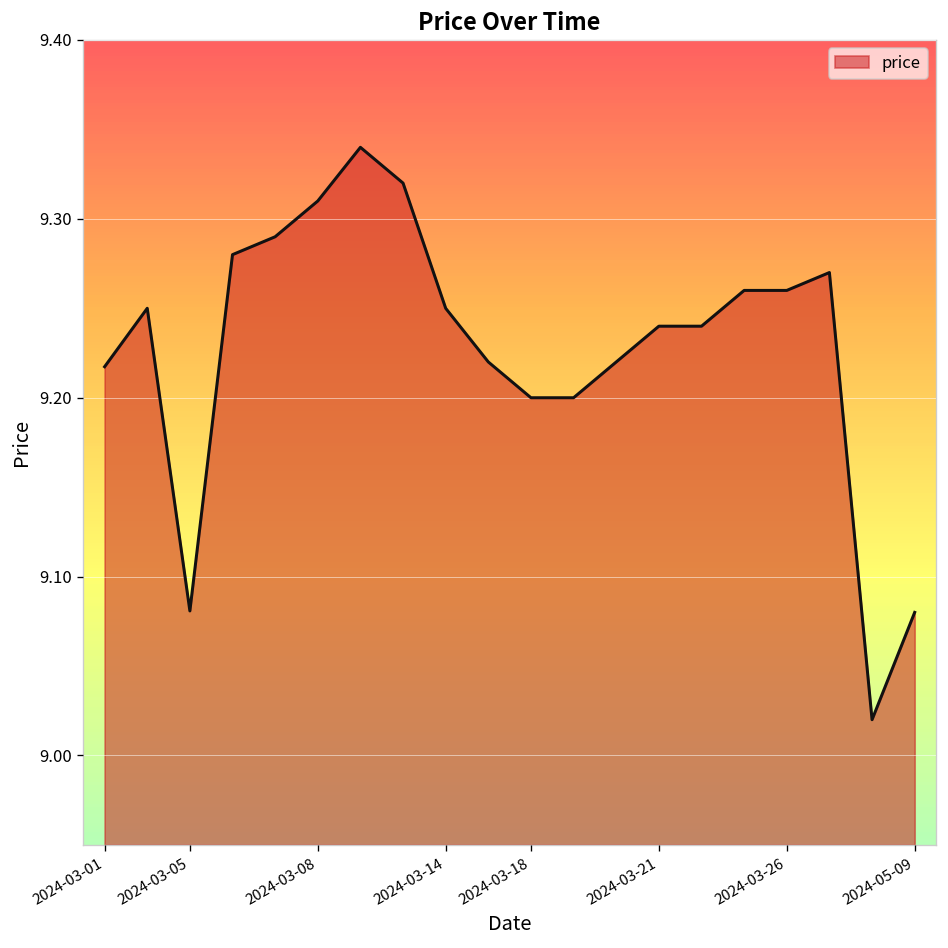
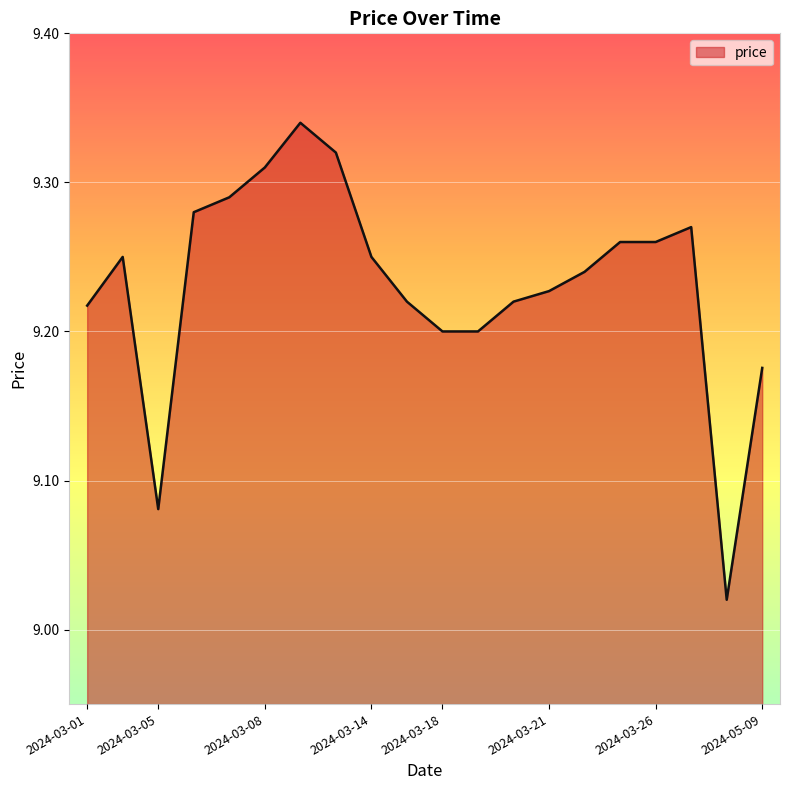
2024-03-21: 9.240 -> 9.227
2024-05-09: 9.080 -> 9.176
